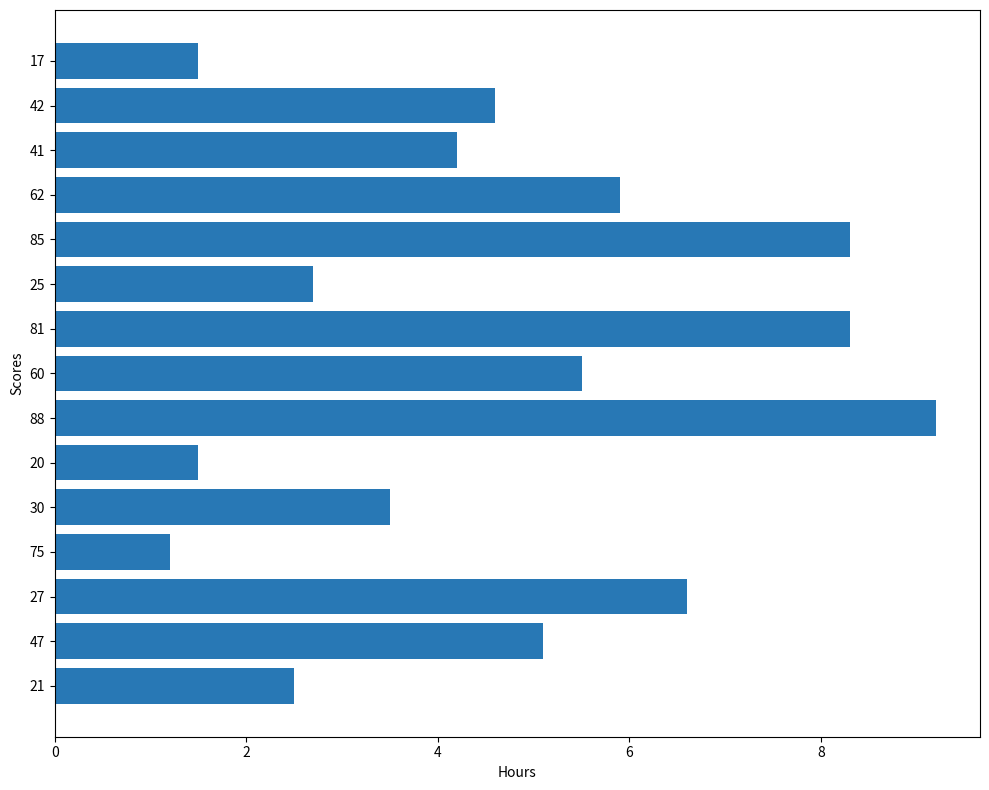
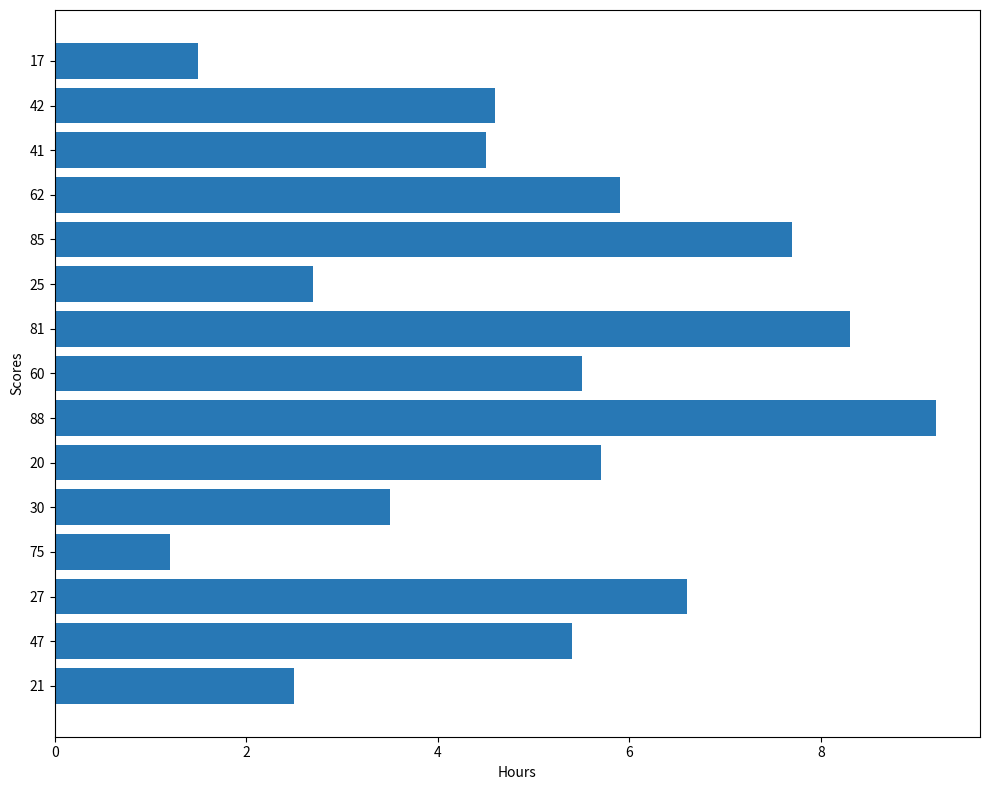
41: 4.2 -> 4.5
85: 8.3 -> 7.7
20: 1.5 -> 5.7
47: 5.1 -> 5.4
